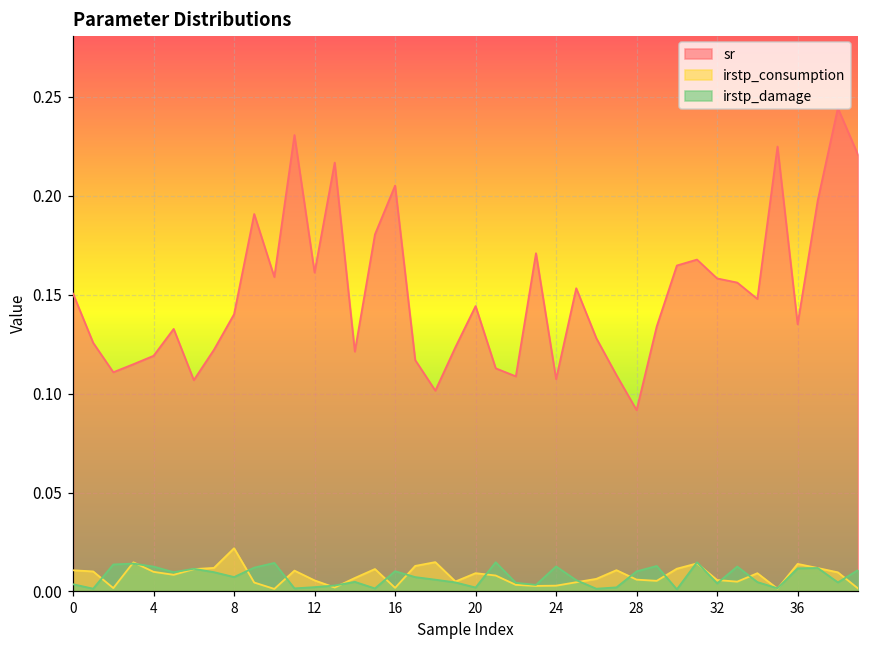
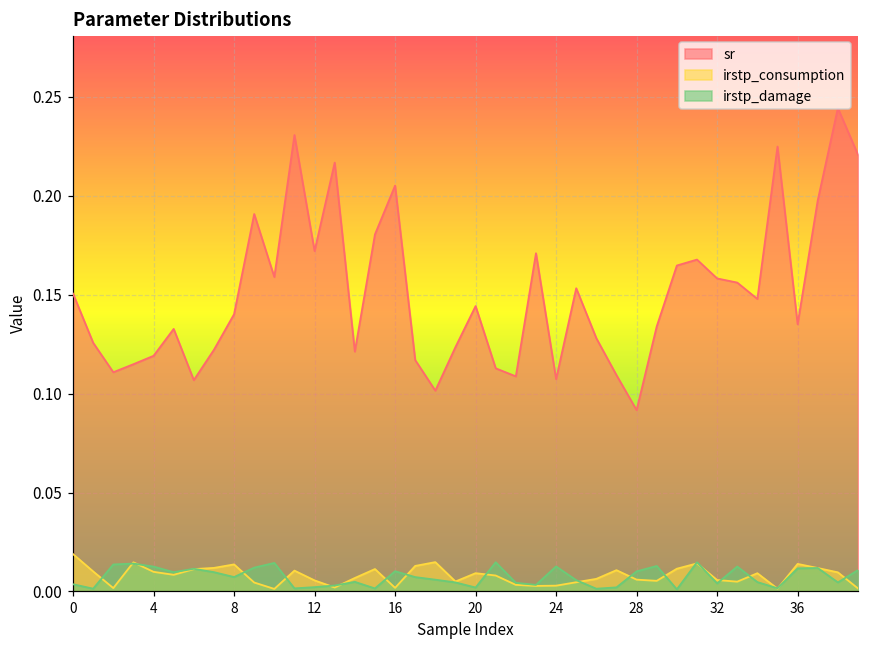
irstp_consumption, 0: 0.011 -> 0.019
irstp_consumption, 8: 0.022 -> 0.014
sr, 12: 0.161 -> 0.172
